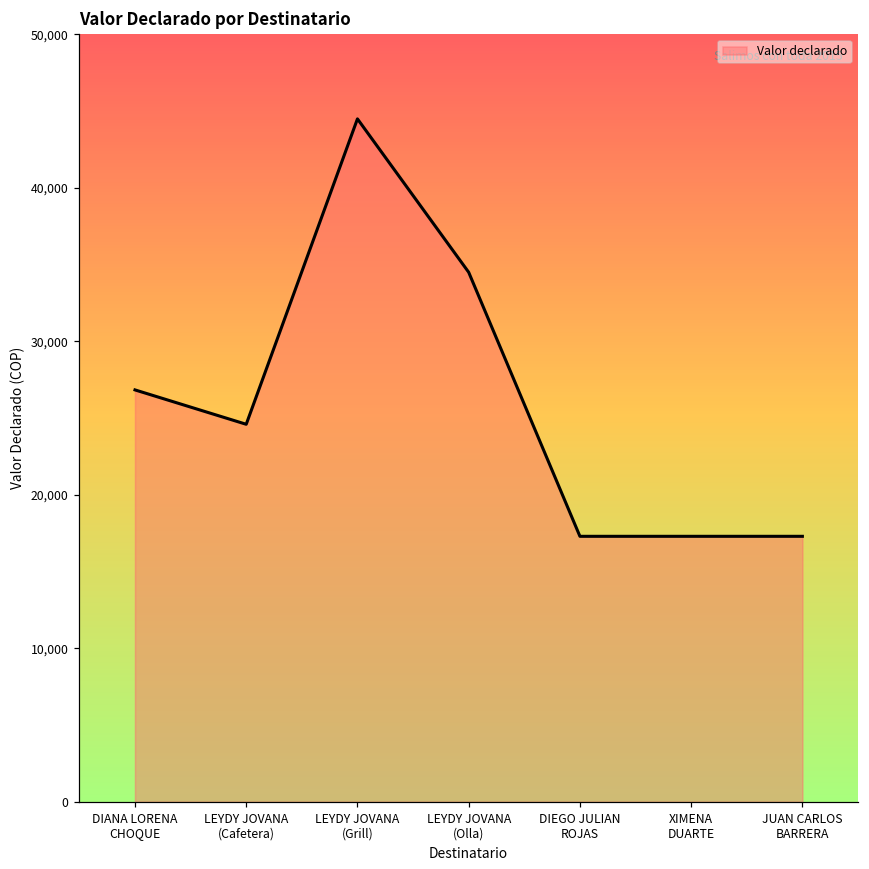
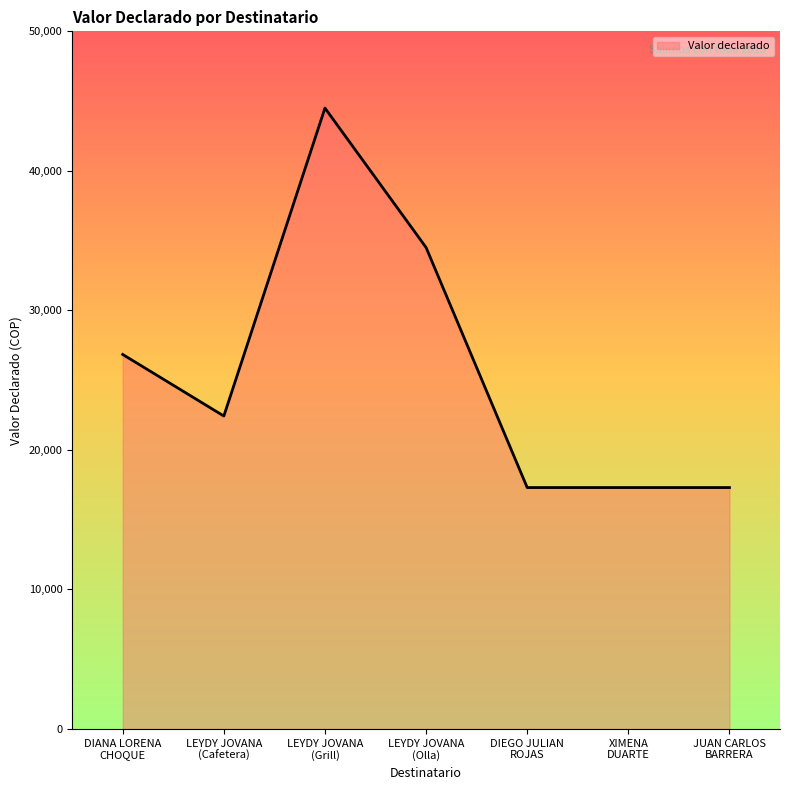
LEYDY JOVANA (Cafetera): 24,600 -> 22,400
